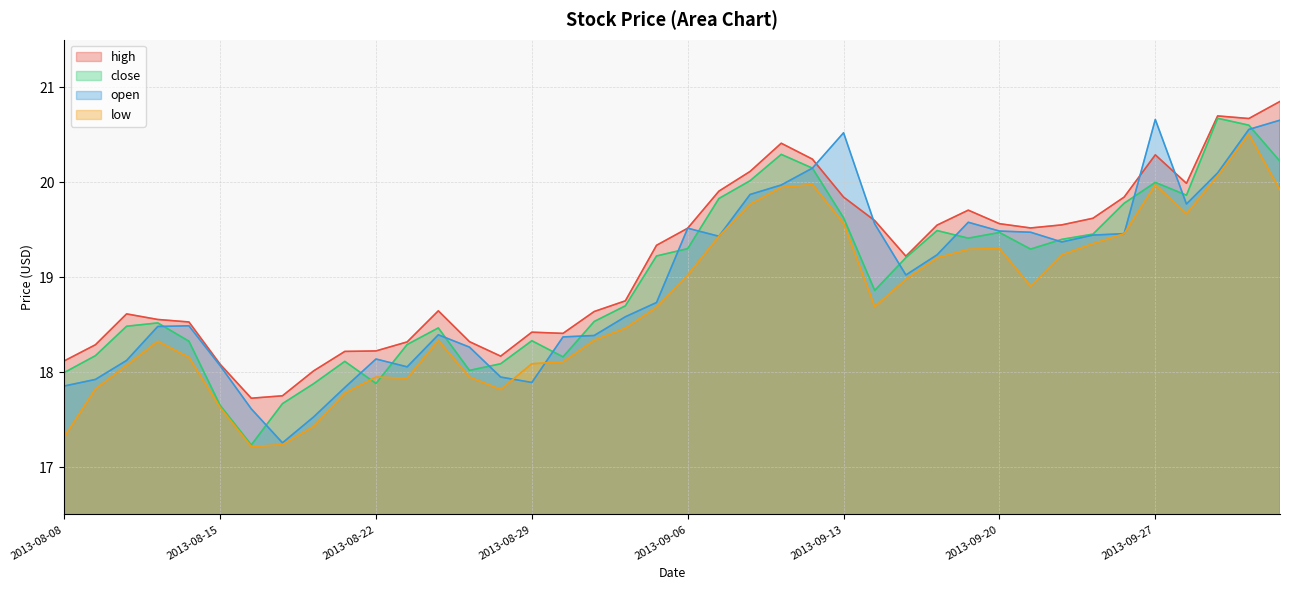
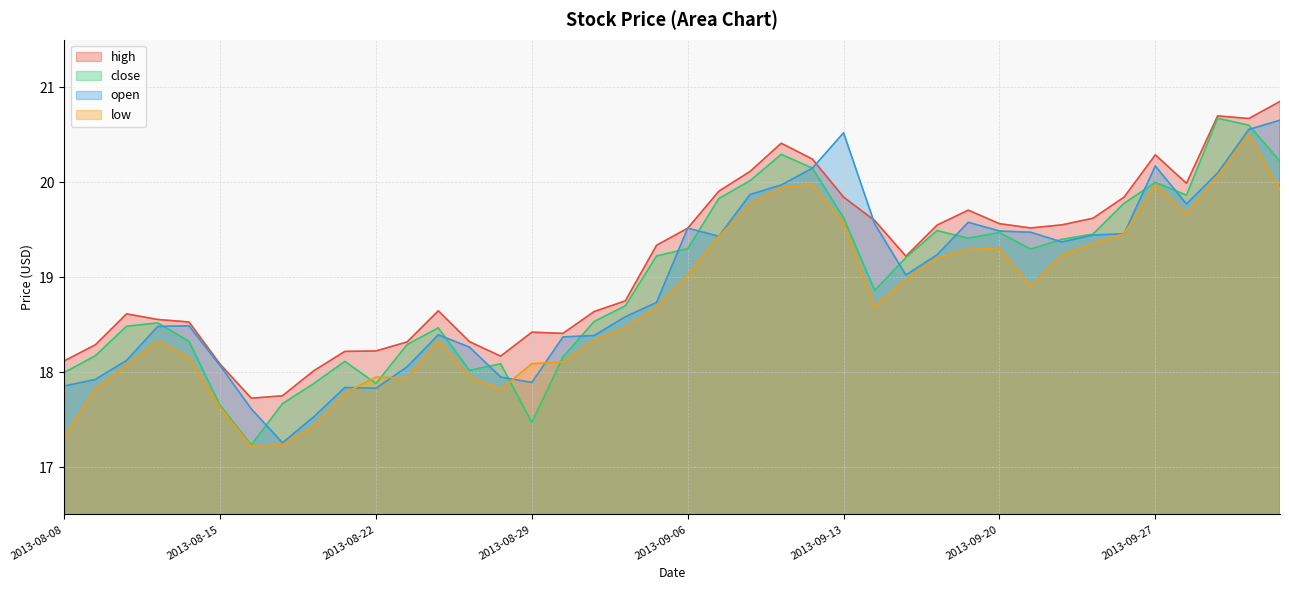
open, 2013-08-22: 18.1 -> 17.8
close, 2013-08-29: 18.3 -> 17.5
open, 2013-09-27: 20.7 -> 20.2
